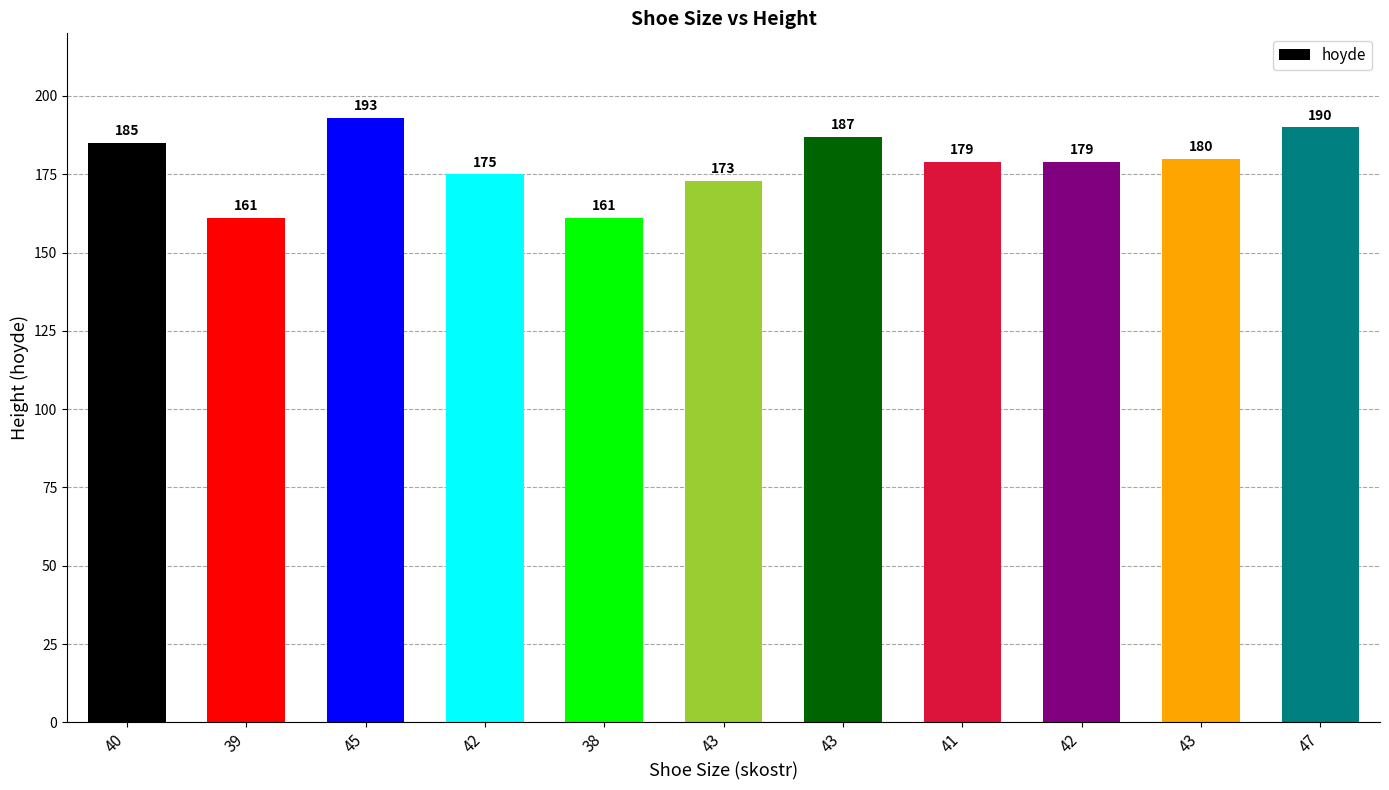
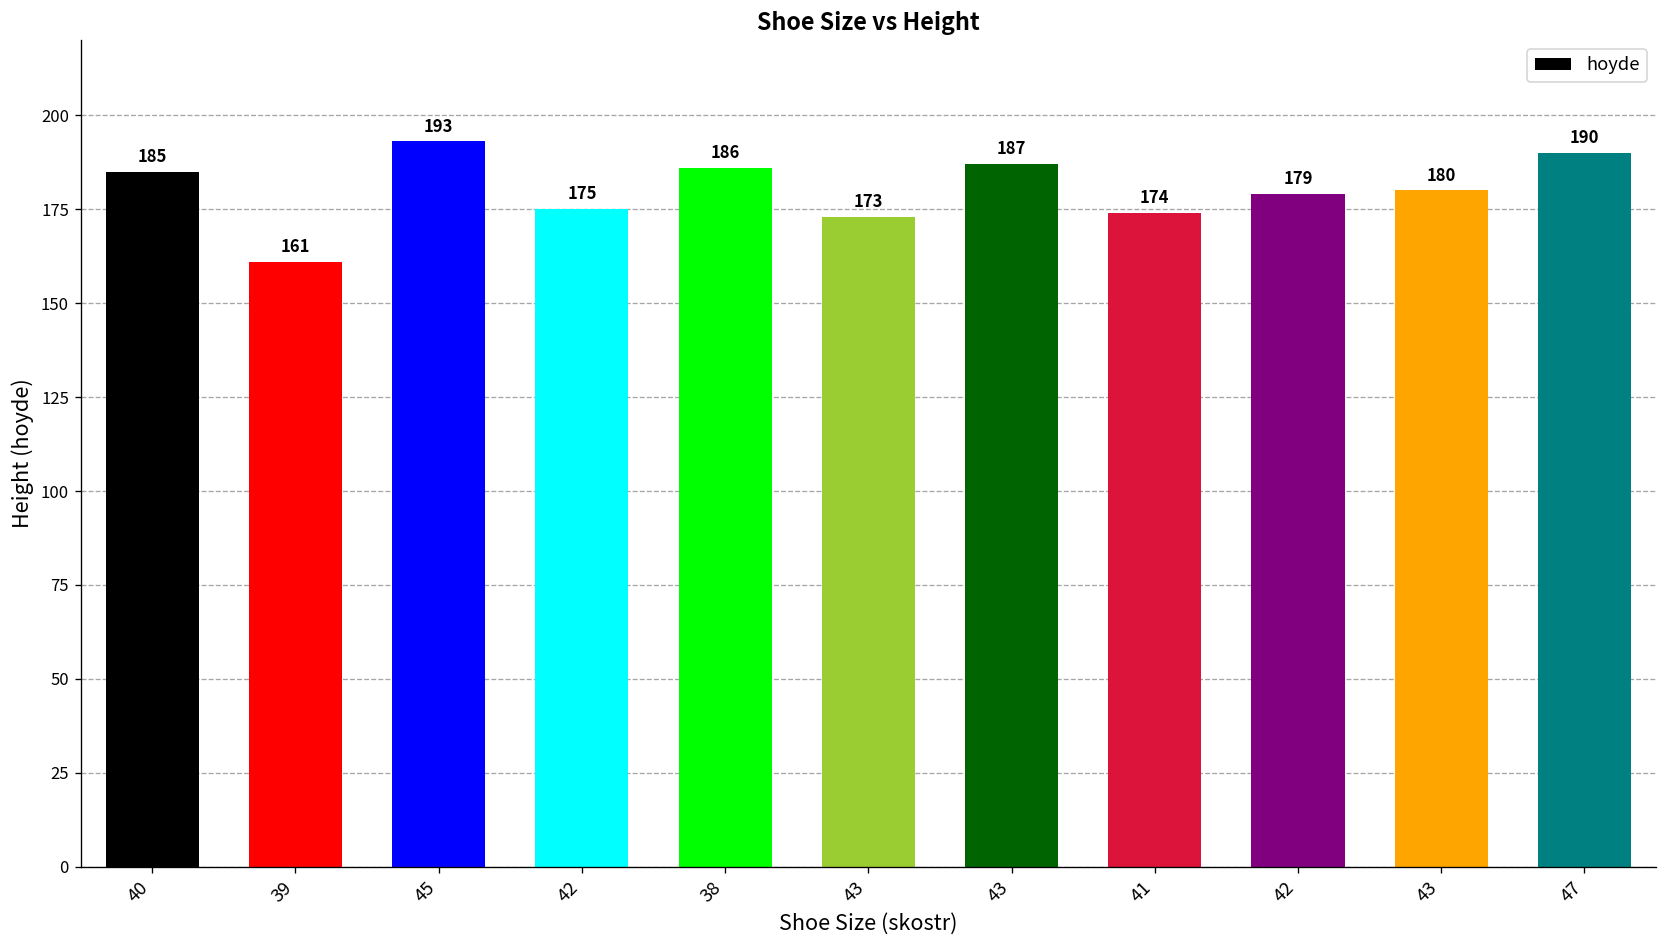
38: 161 -> 186
41: 179 -> 174
